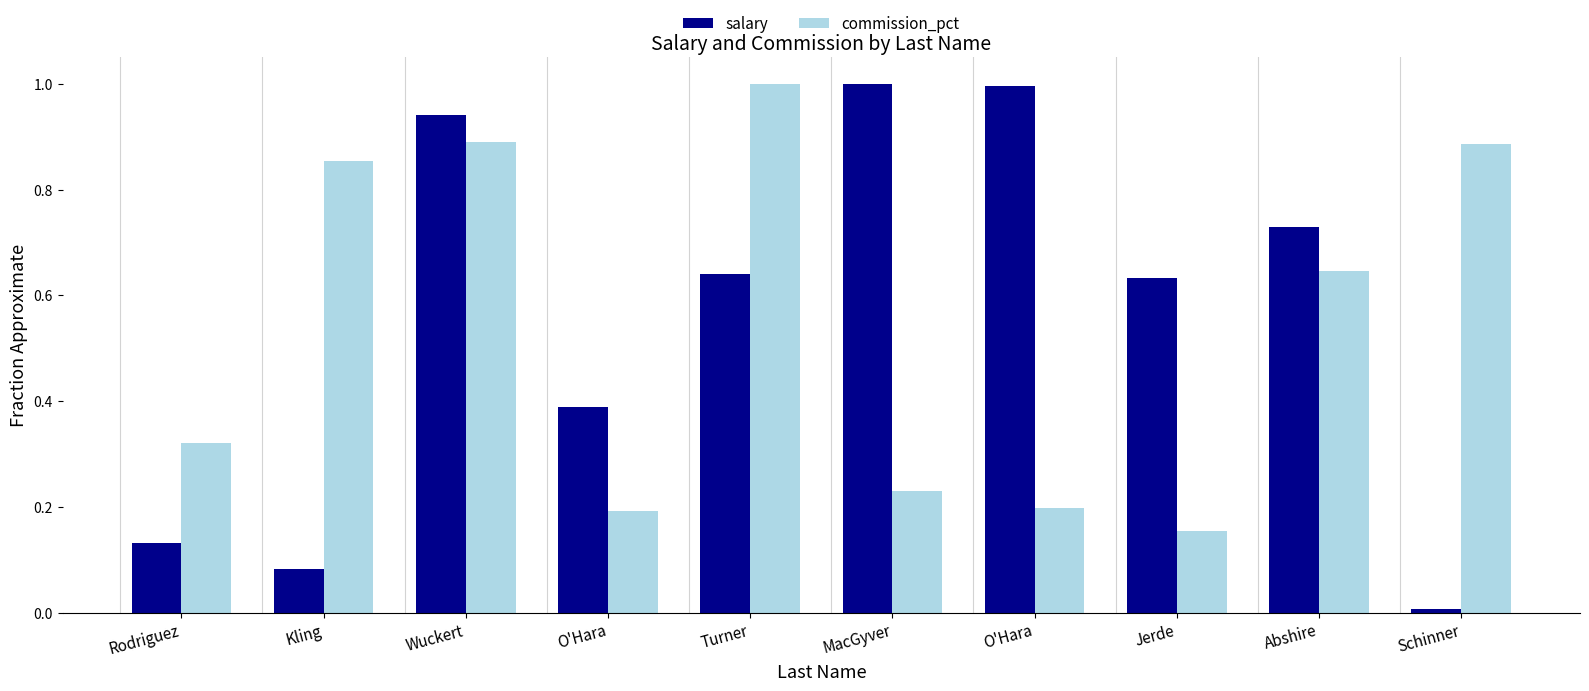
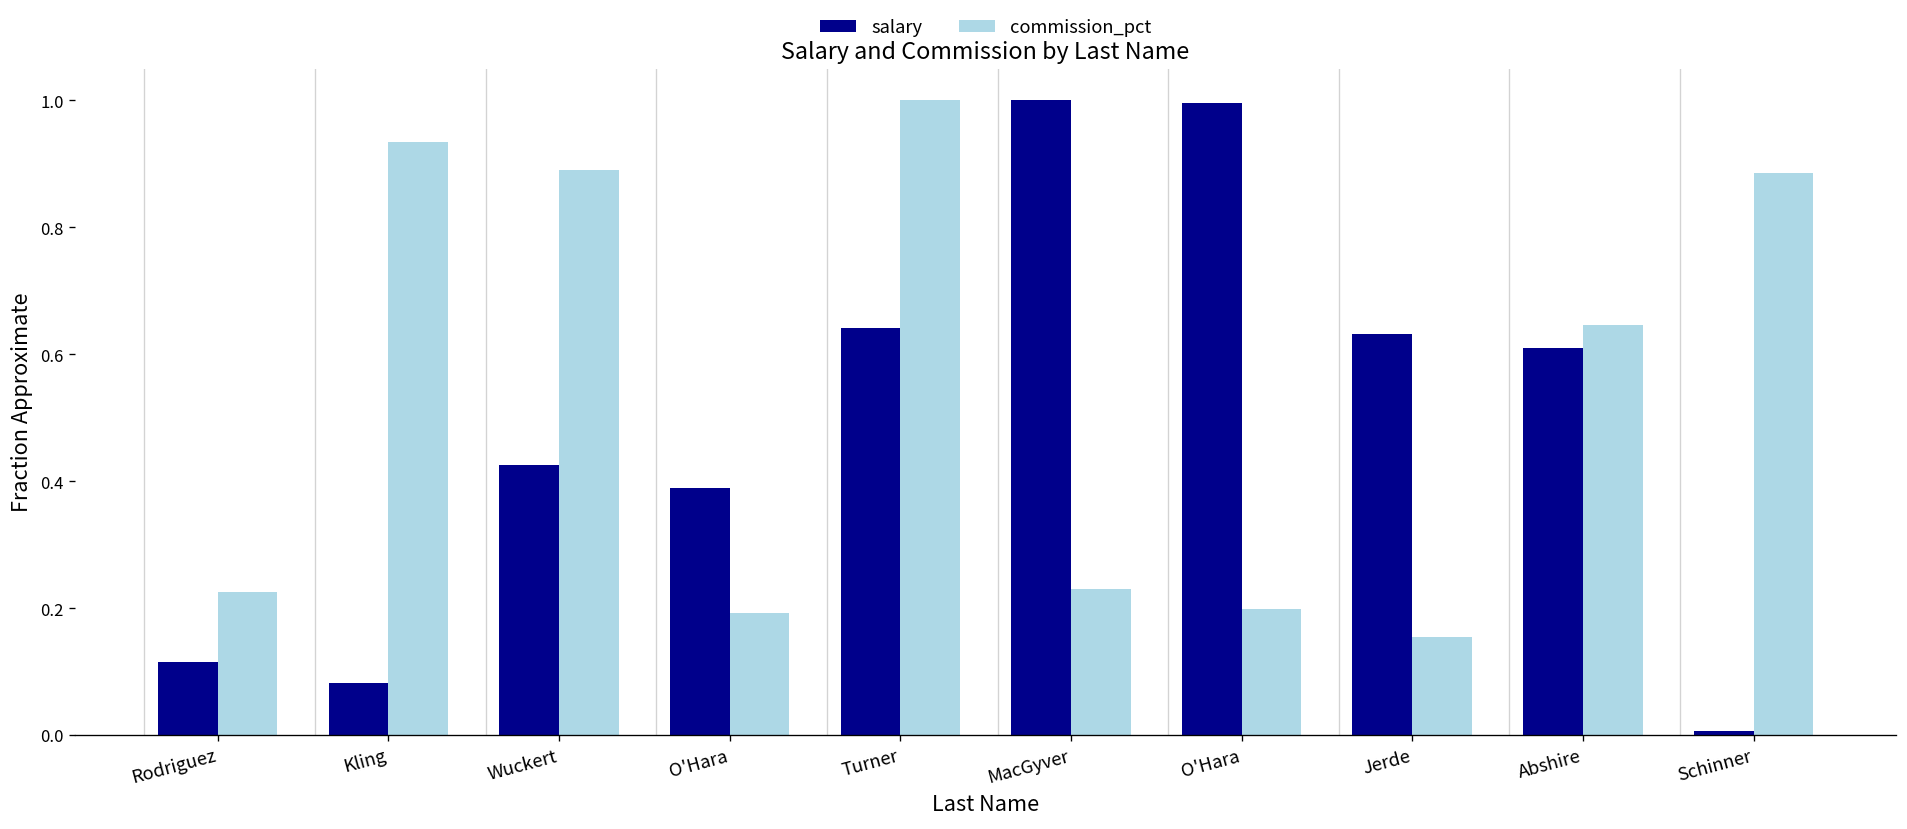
salary, Rodriguez: 0.13 -> 0.11
commission_pct, Rodriguez: 0.32 -> 0.23
commission_pct, Kling: 0.85 -> 0.93
salary, Wuckert: 0.94 -> 0.42
salary, Abshire: 0.73 -> 0.61
